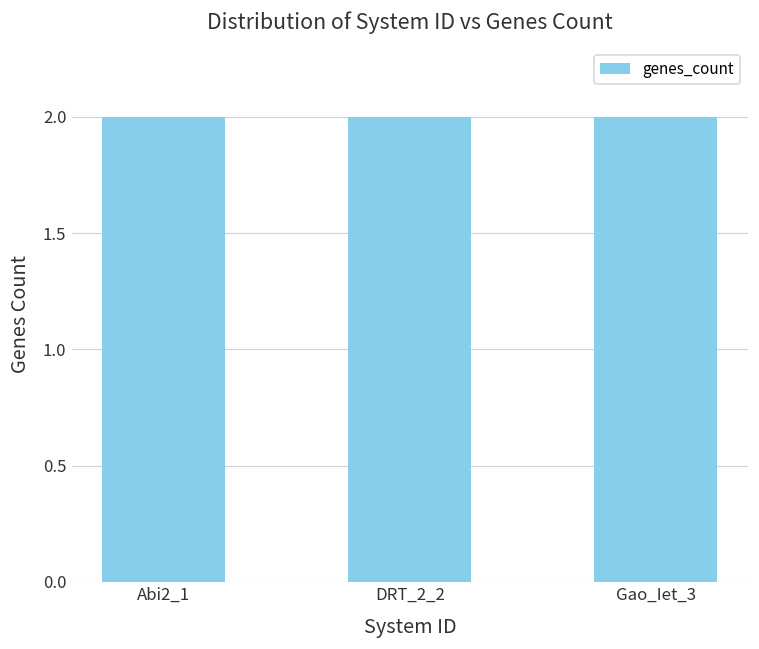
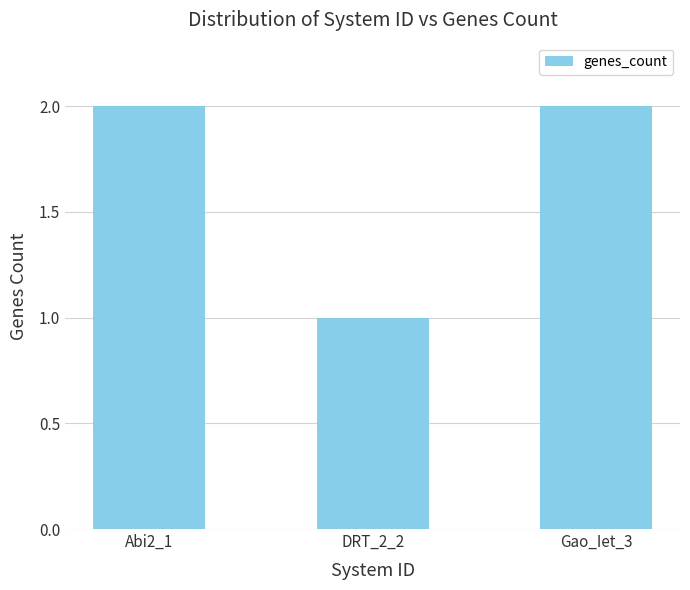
DRT_2_2: 2 -> 1
